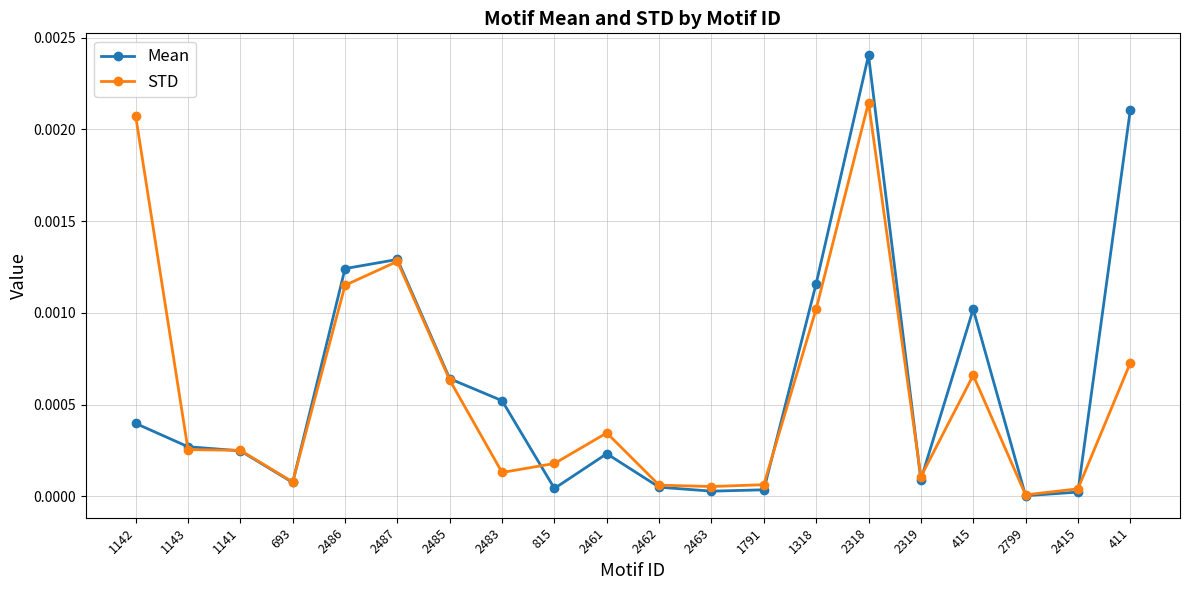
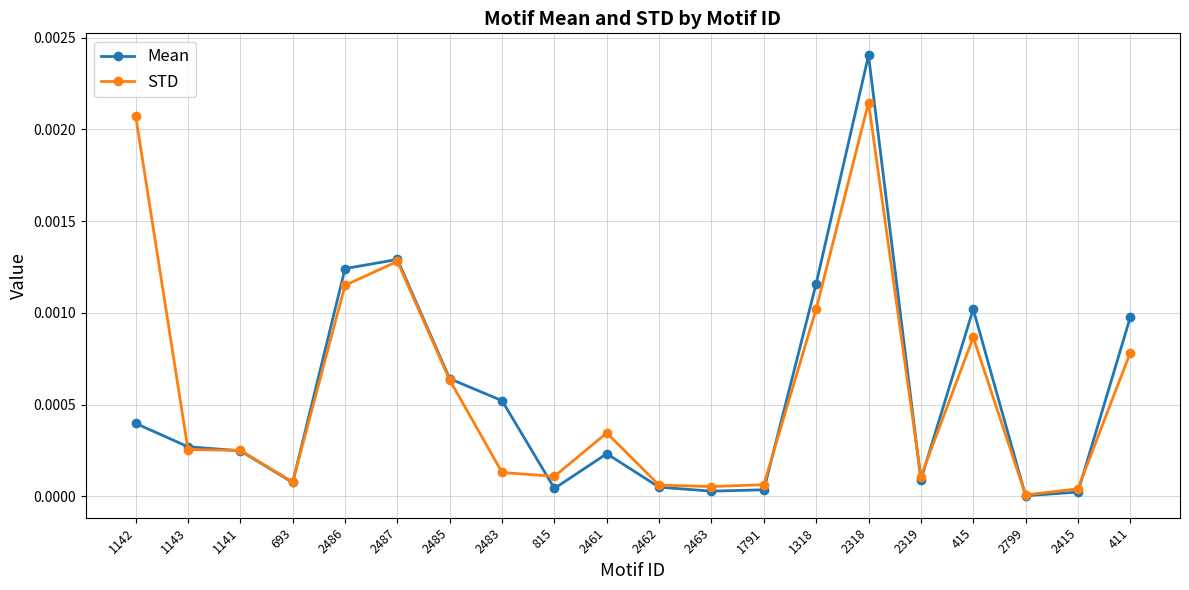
STD, 815: 0.00018 -> 0.00011
STD, 415: 0.00066 -> 0.00087
Mean, 411: 0.00210 -> 0.00098
STD, 411: 0.00073 -> 0.00078
